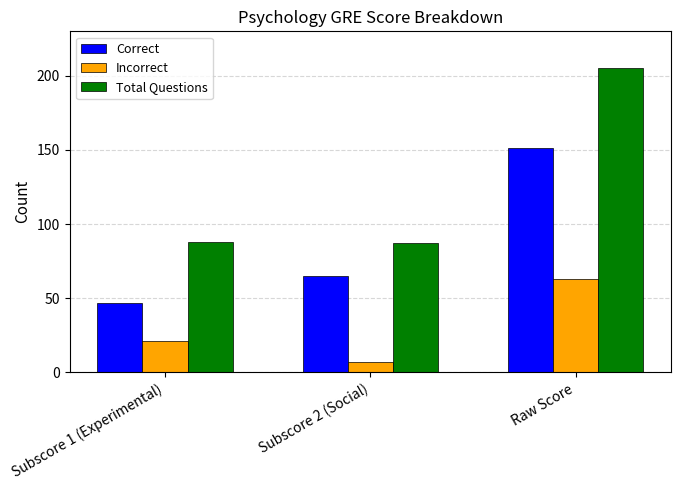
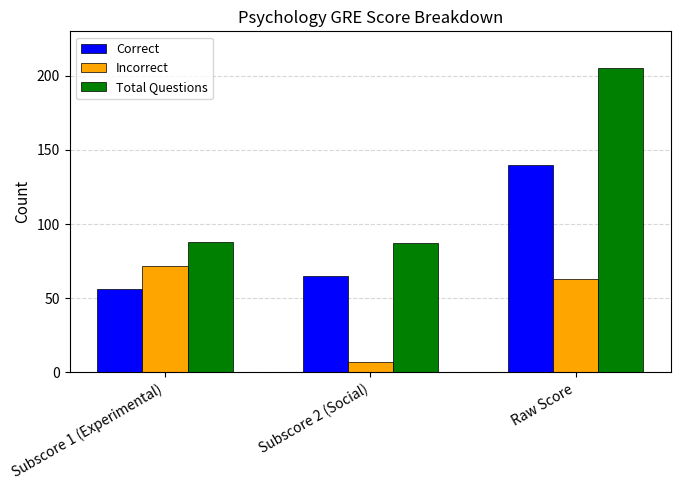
Correct, Subscore 1 (Experimental): 47 -> 56
Incorrect, Subscore 1 (Experimental): 21 -> 72
Correct, Raw Score: 151 -> 140
